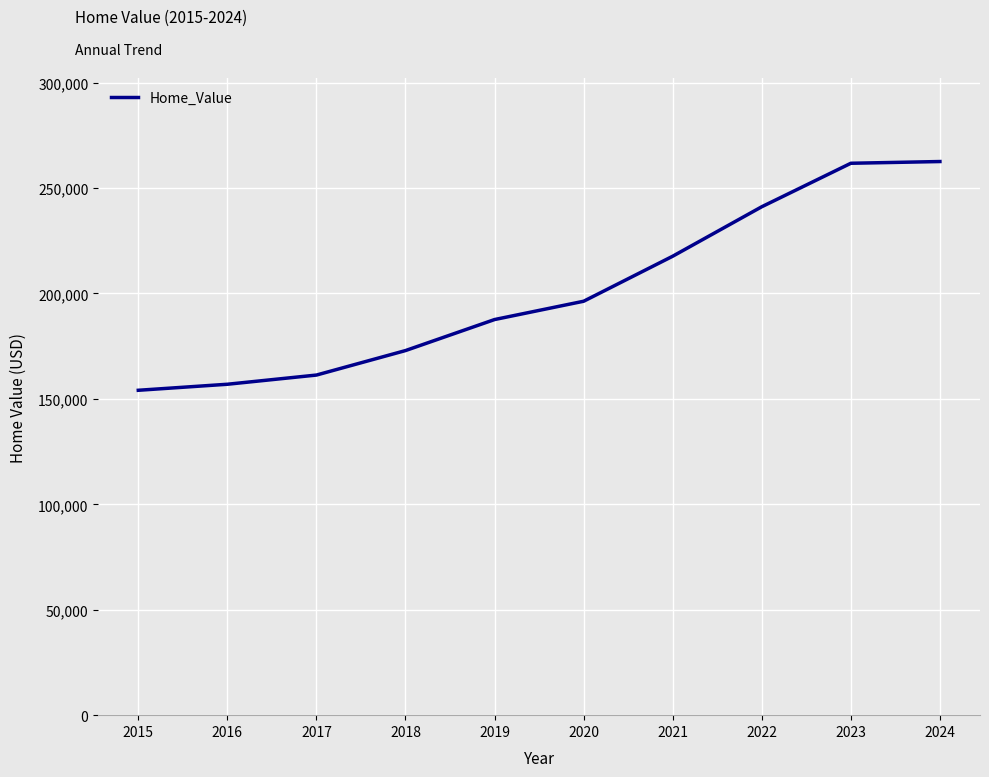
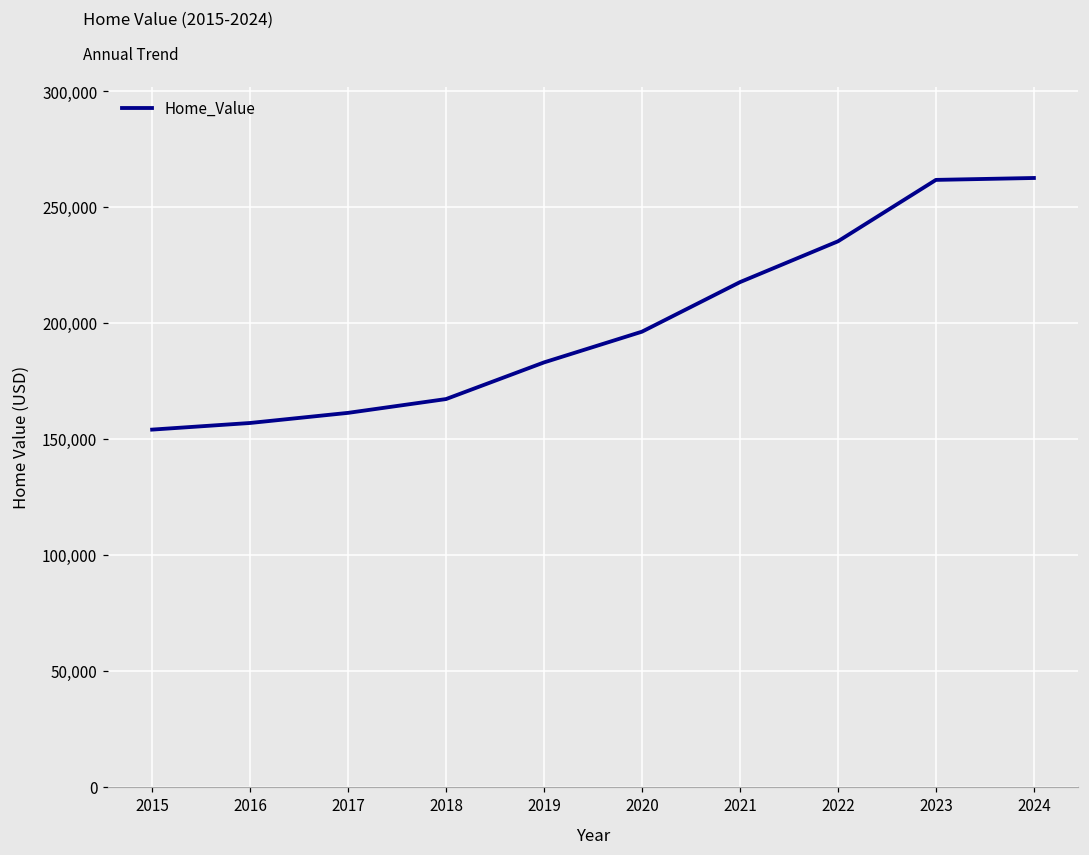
2018: 173,000 -> 167,000
2019: 188,000 -> 183,000
2022: 241,000 -> 235,000
